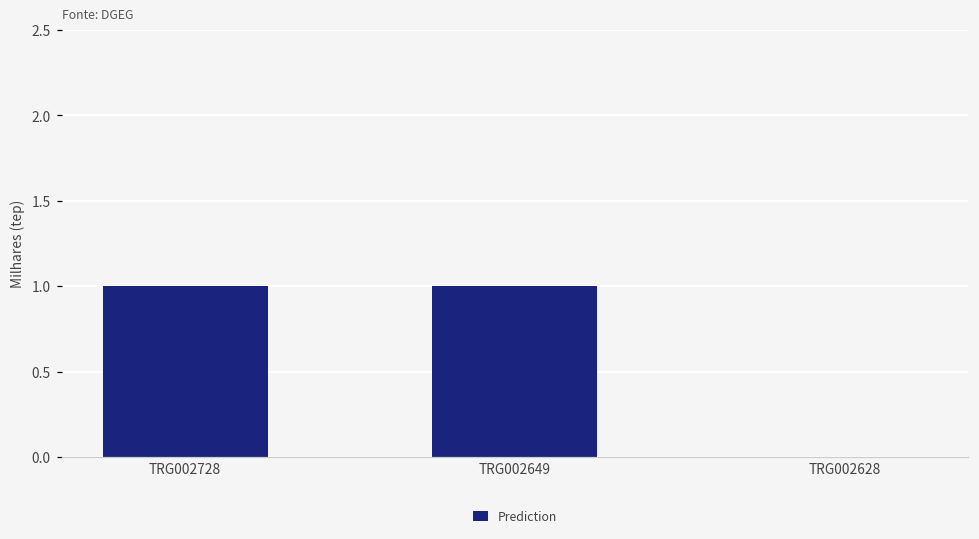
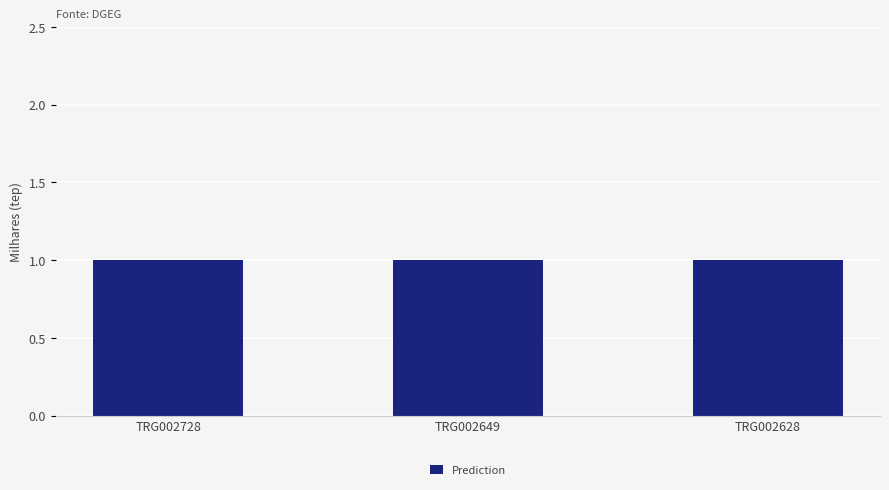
TRG002628: 0 -> 1
